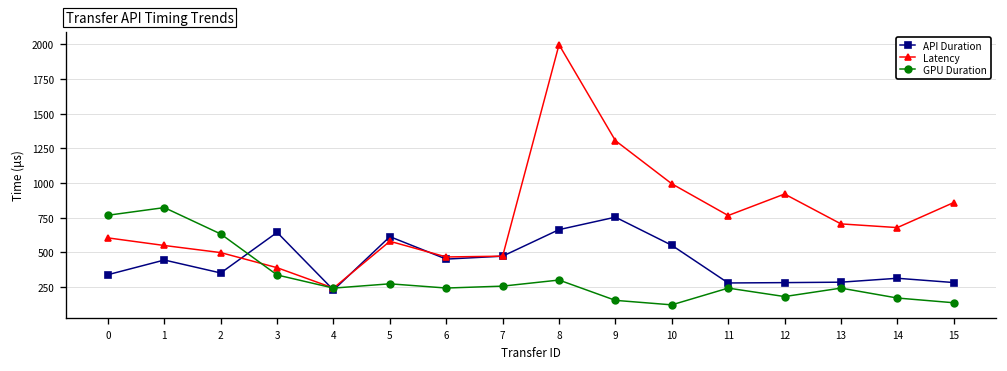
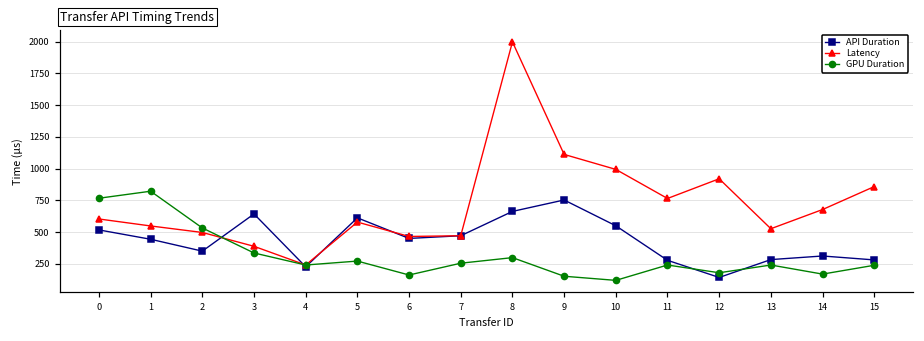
API Duration, 0: 340 -> 520
GPU Duration, 2: 630 -> 530
GPU Duration, 6: 240 -> 160
Latency, 9: 1310 -> 1110
API Duration, 12: 280 -> 140
Latency, 13: 710 -> 530
GPU Duration, 15: 140 -> 240
